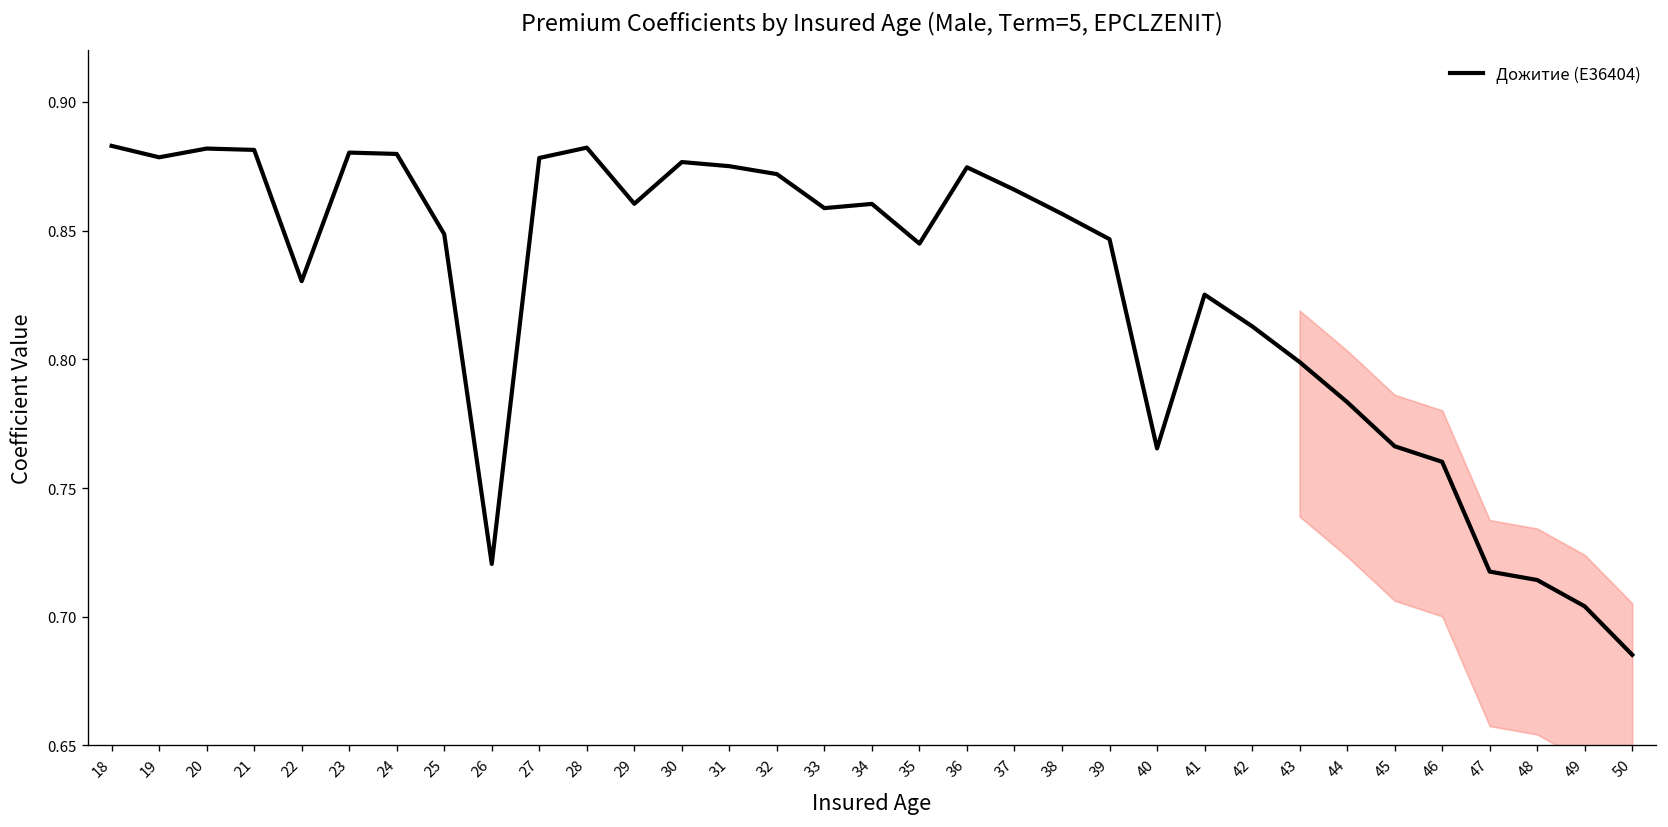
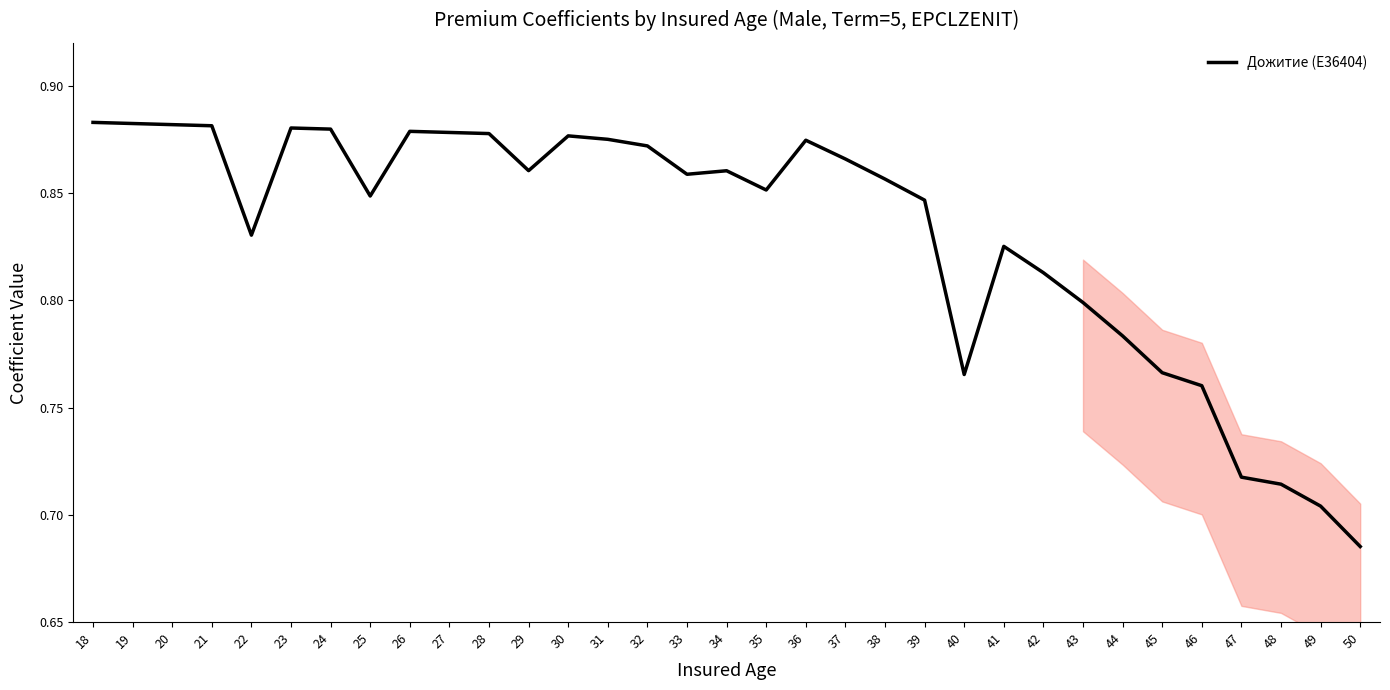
Дожитие (E36404), 19: 0.878 -> 0.882
Дожитие (E36404), 26: 0.721 -> 0.879
Дожитие (E36404), 28: 0.882 -> 0.878
Дожитие (E36404), 35: 0.845 -> 0.851
